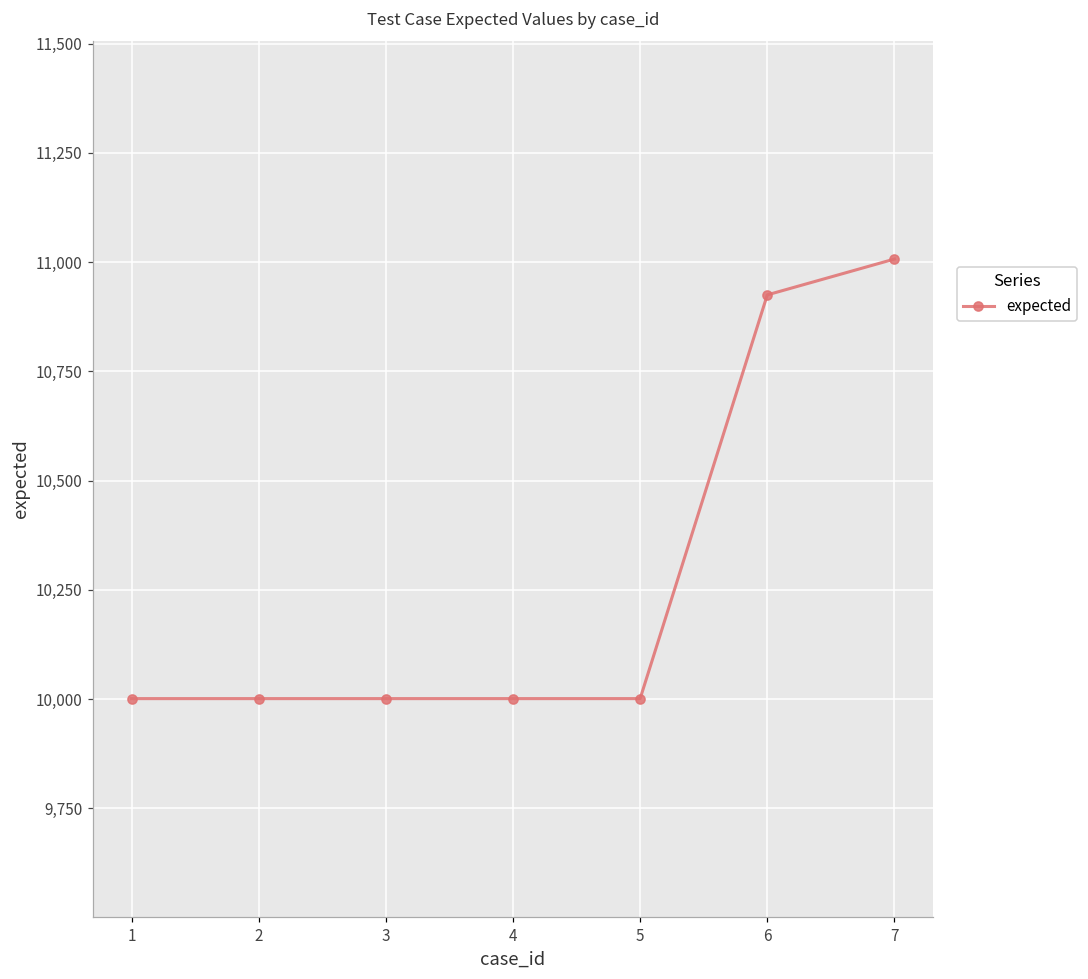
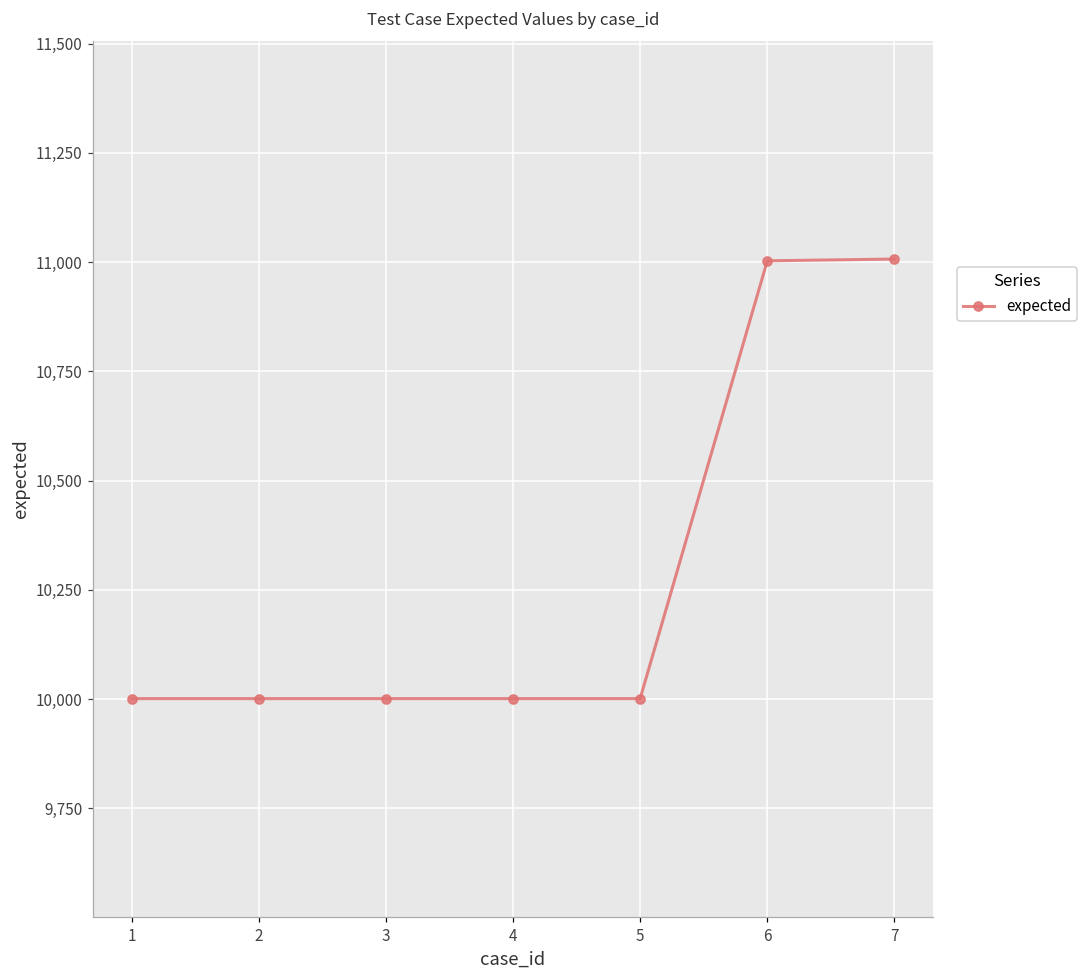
6: 10,930 -> 11,000
